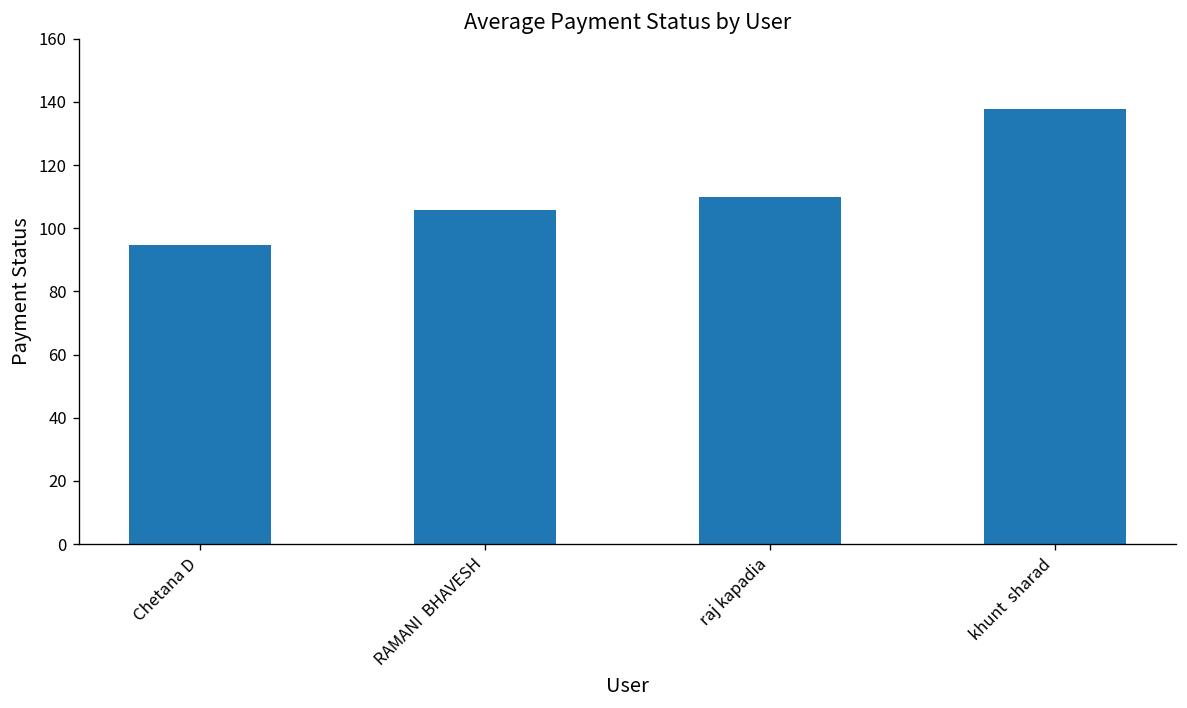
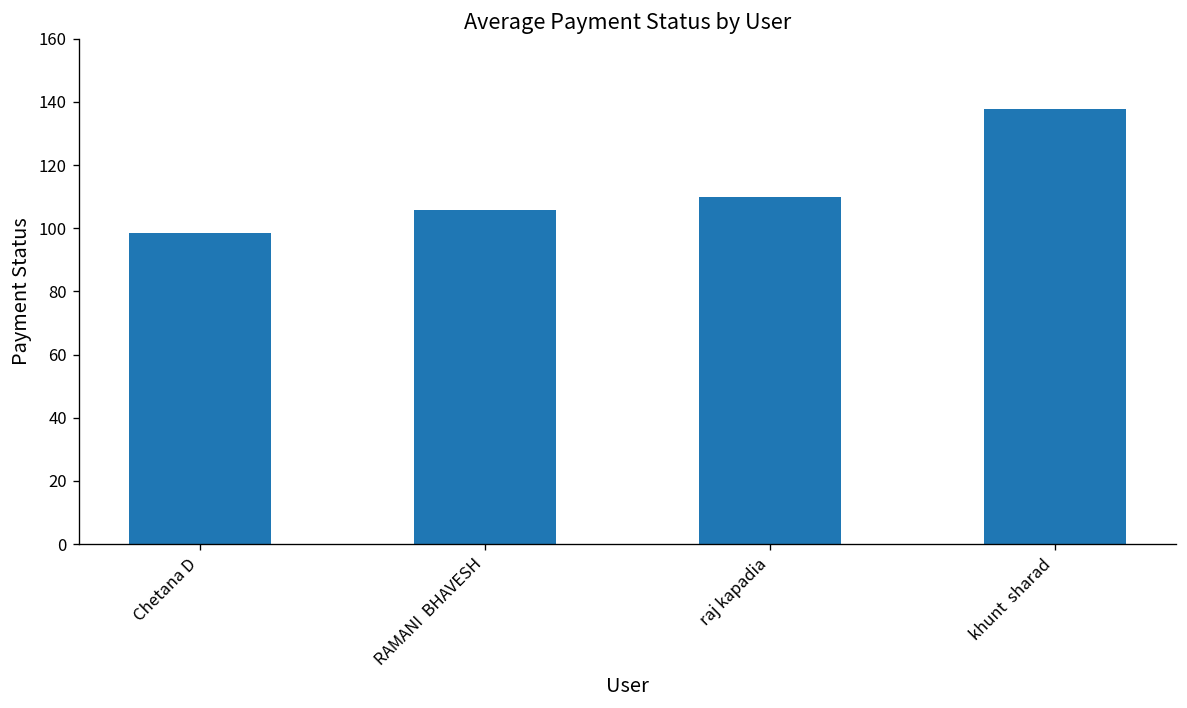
Chetana D: 95 -> 98
